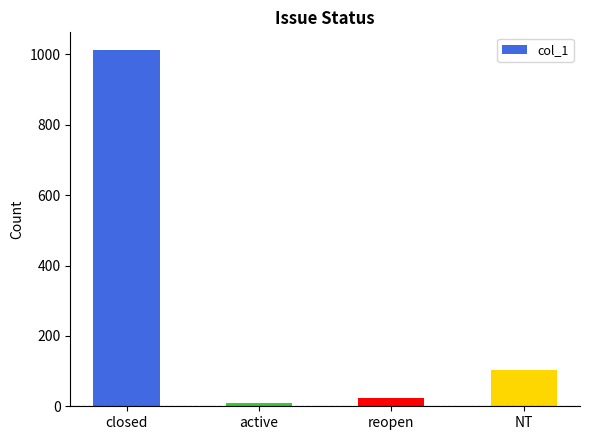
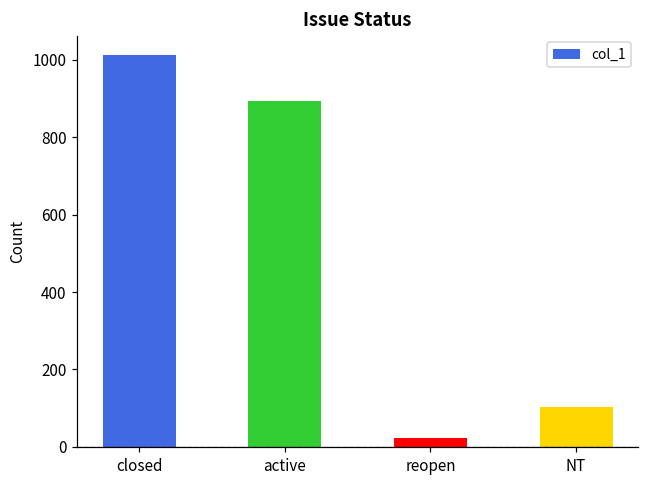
active: 10 -> 890
